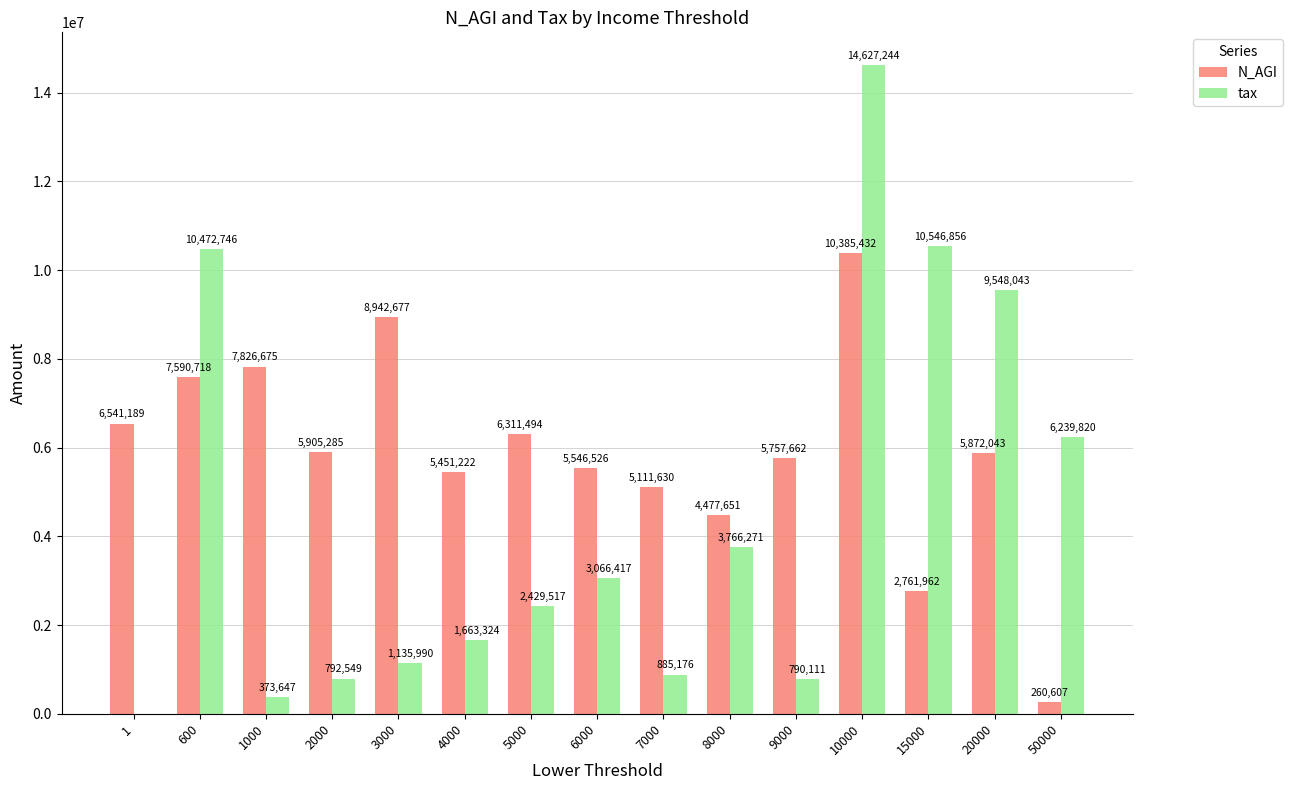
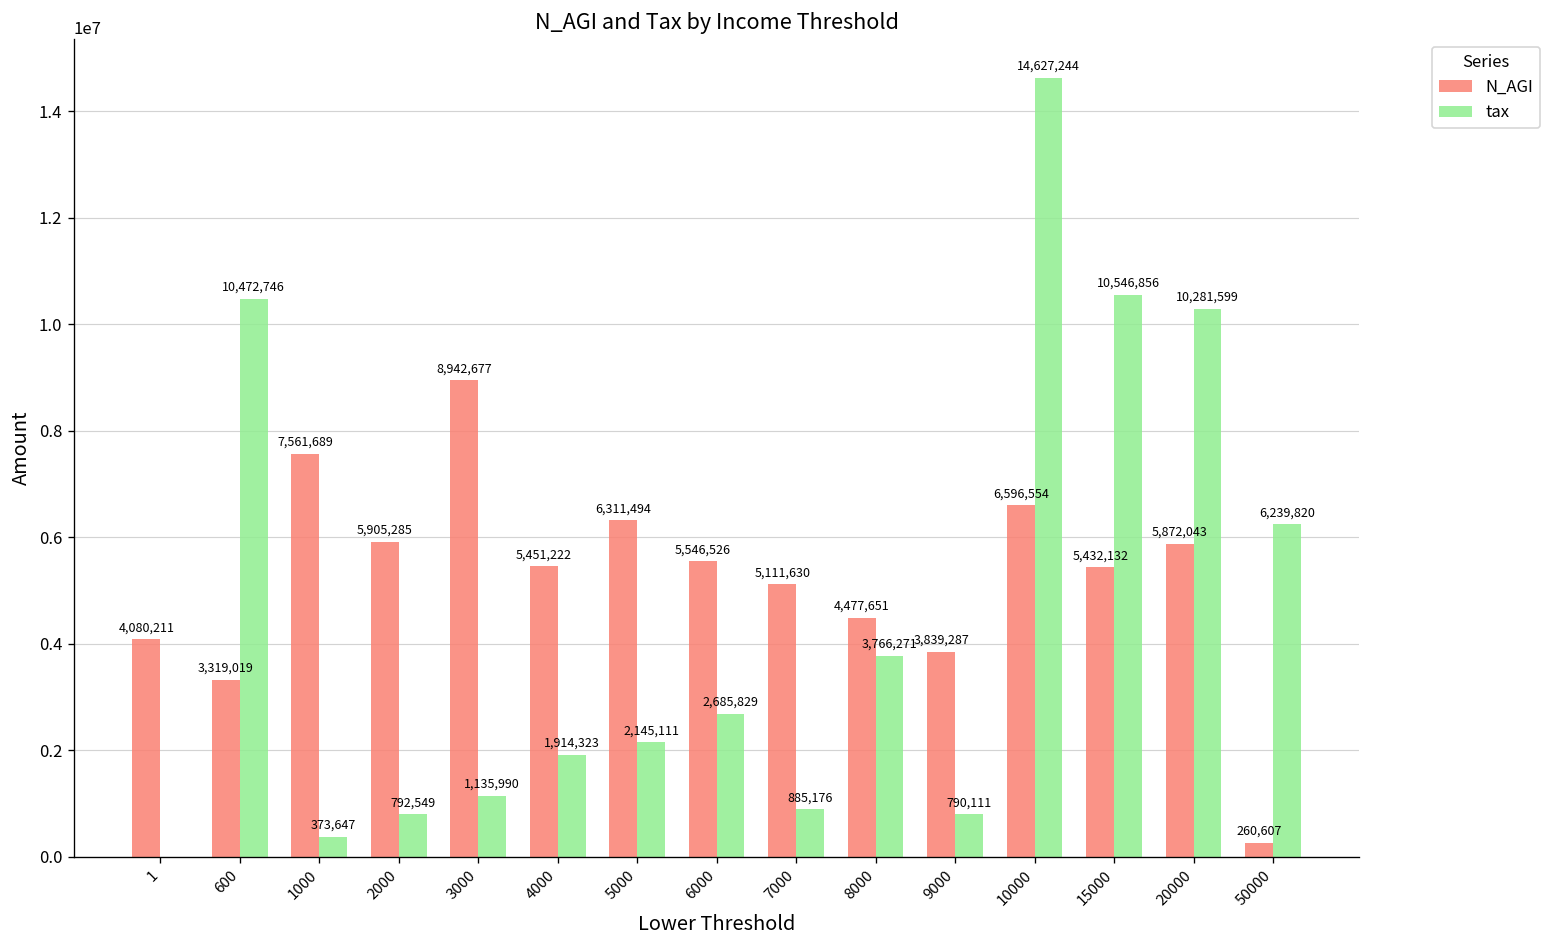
N_AGI, 1: 6,541,189 -> 4,080,211
N_AGI, 600: 7,590,718 -> 3,319,019
N_AGI, 1000: 7,826,675 -> 7,561,689
tax, 4000: 1,663,324 -> 1,914,323
tax, 5000: 2,429,517 -> 2,145,111
tax, 6000: 3,066,417 -> 2,685,829
N_AGI, 9000: 5,757,662 -> 3,839,287
N_AGI, 10000: 10,385,432 -> 6,596,554
N_AGI, 15000: 2,761,962 -> 5,432,132
tax, 20000: 9,548,043 -> 10,281,599
